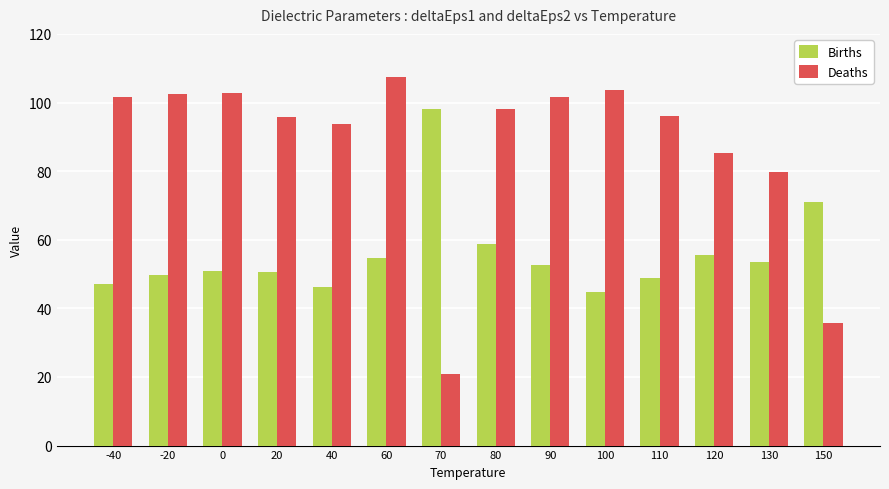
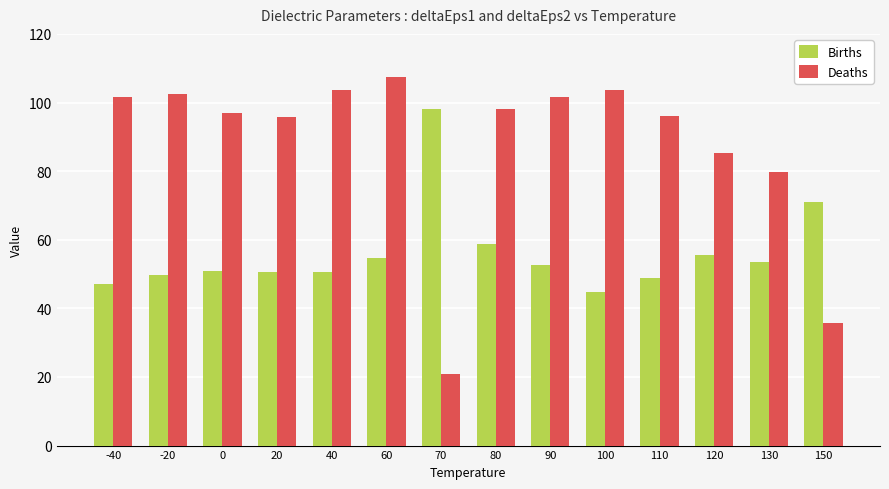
Deaths, 0: 103 -> 97
Births, 40: 46 -> 51
Deaths, 40: 94 -> 104
